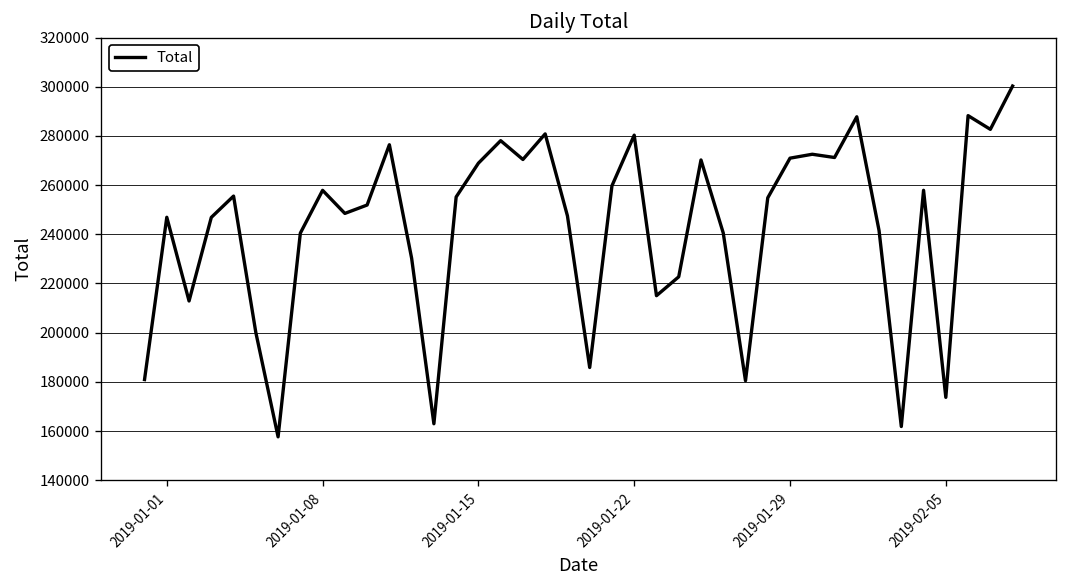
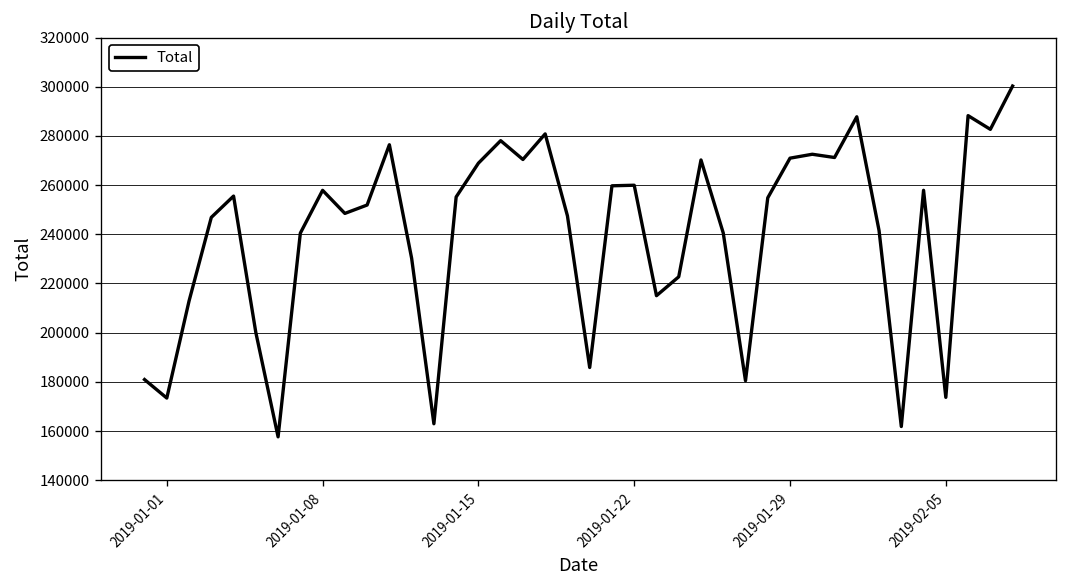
2019-01-01: 247000 -> 173000
2019-01-22: 280000 -> 260000
